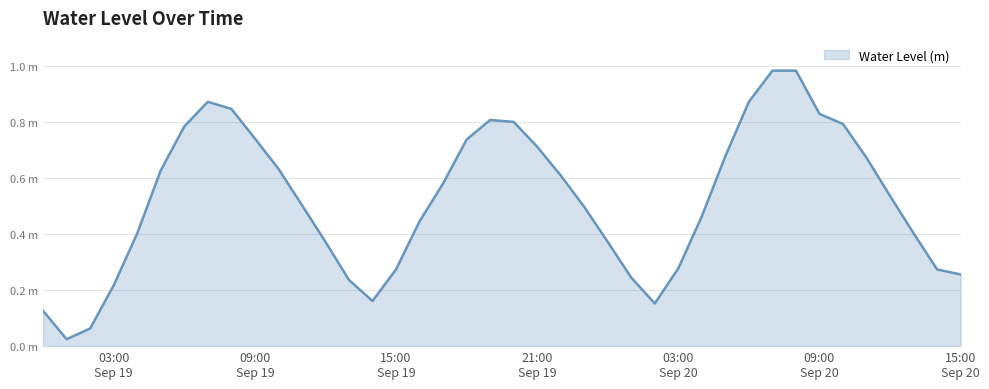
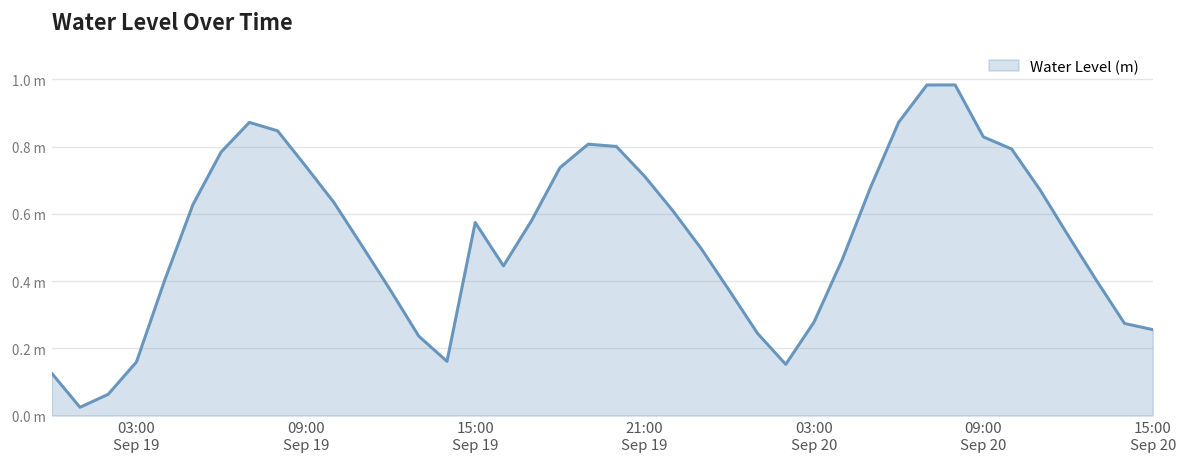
03:00 Sep 19: 0.22 m -> 0.16 m
15:00 Sep 19: 0.27 m -> 0.57 m
